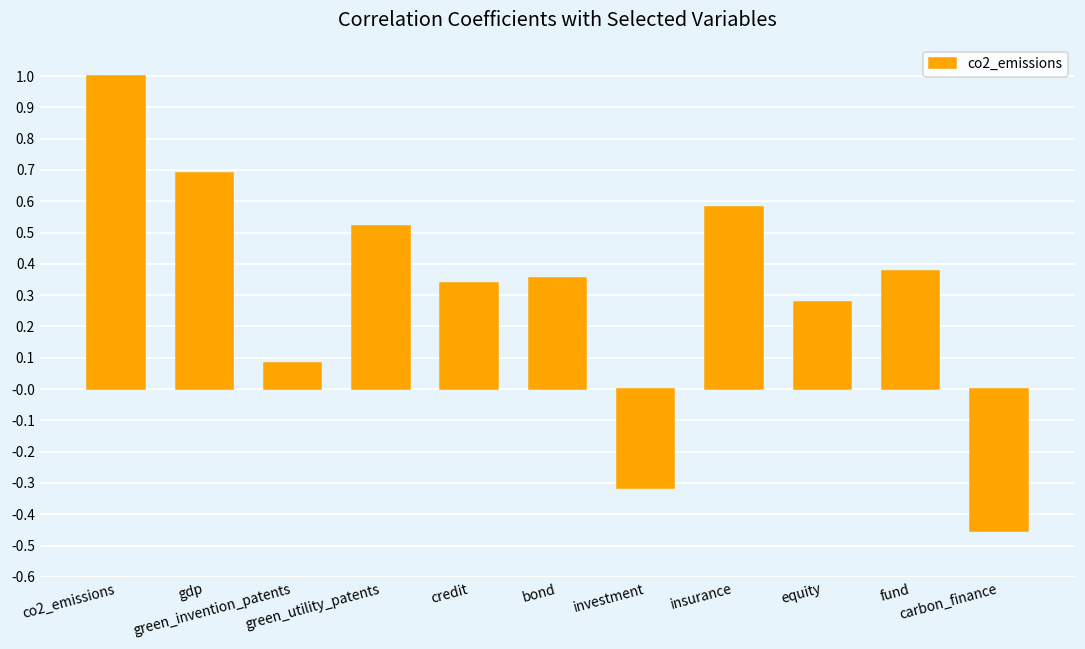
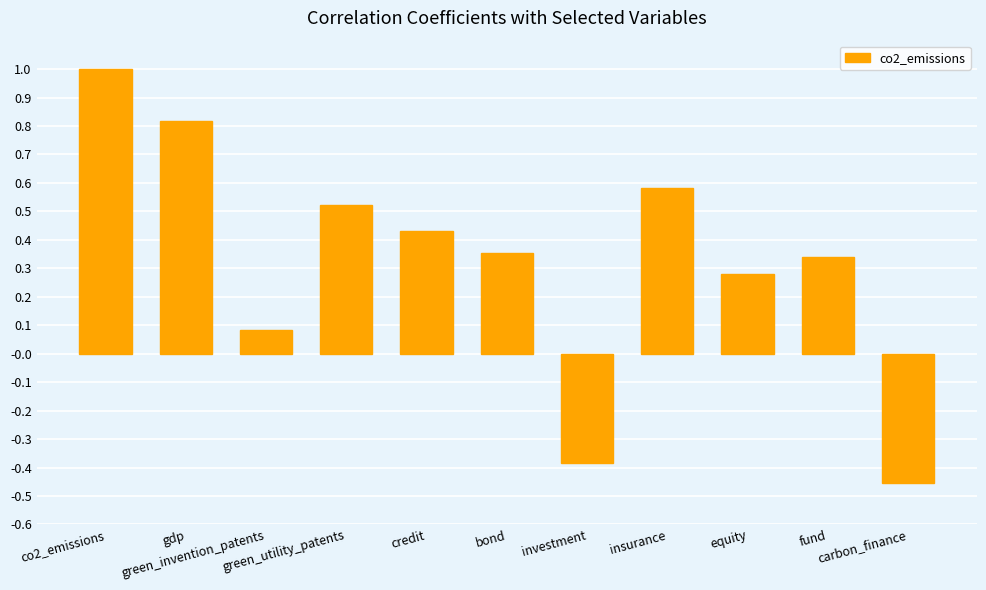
gdp: 0.69 -> 0.82
credit: 0.34 -> 0.43
investment: -0.31 -> -0.38
fund: 0.38 -> 0.34
